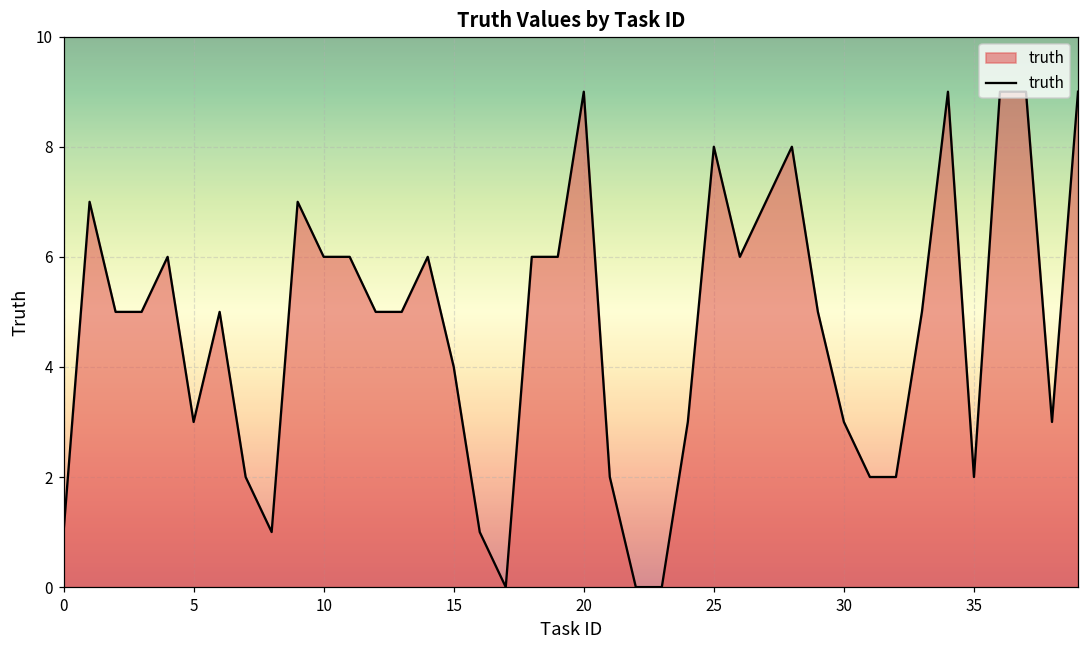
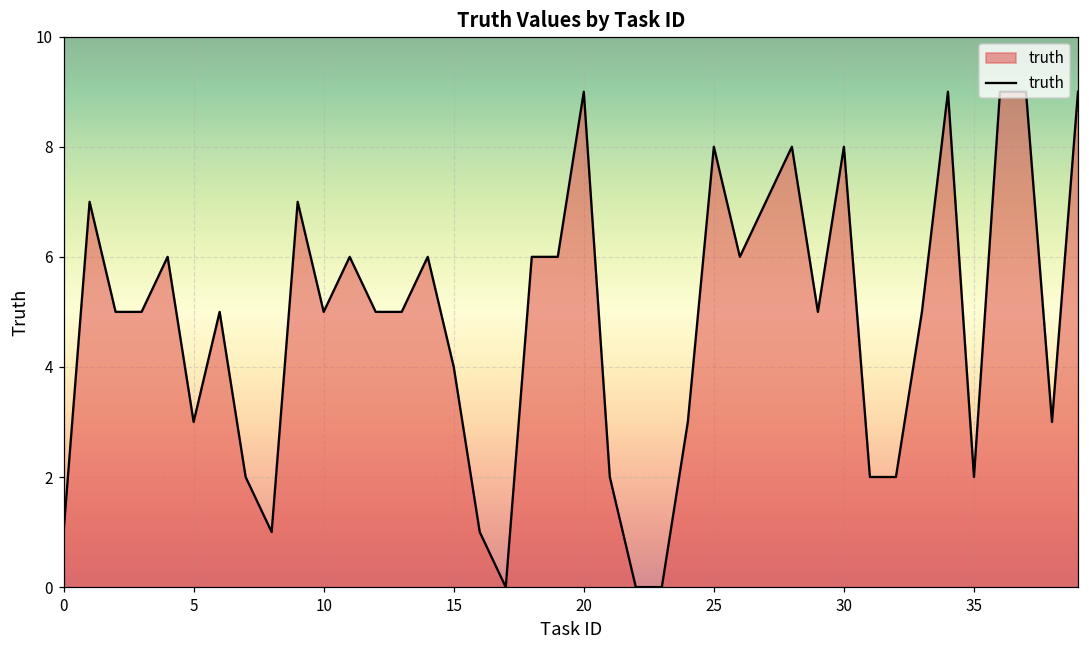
10: 6 -> 5
30: 3 -> 8
